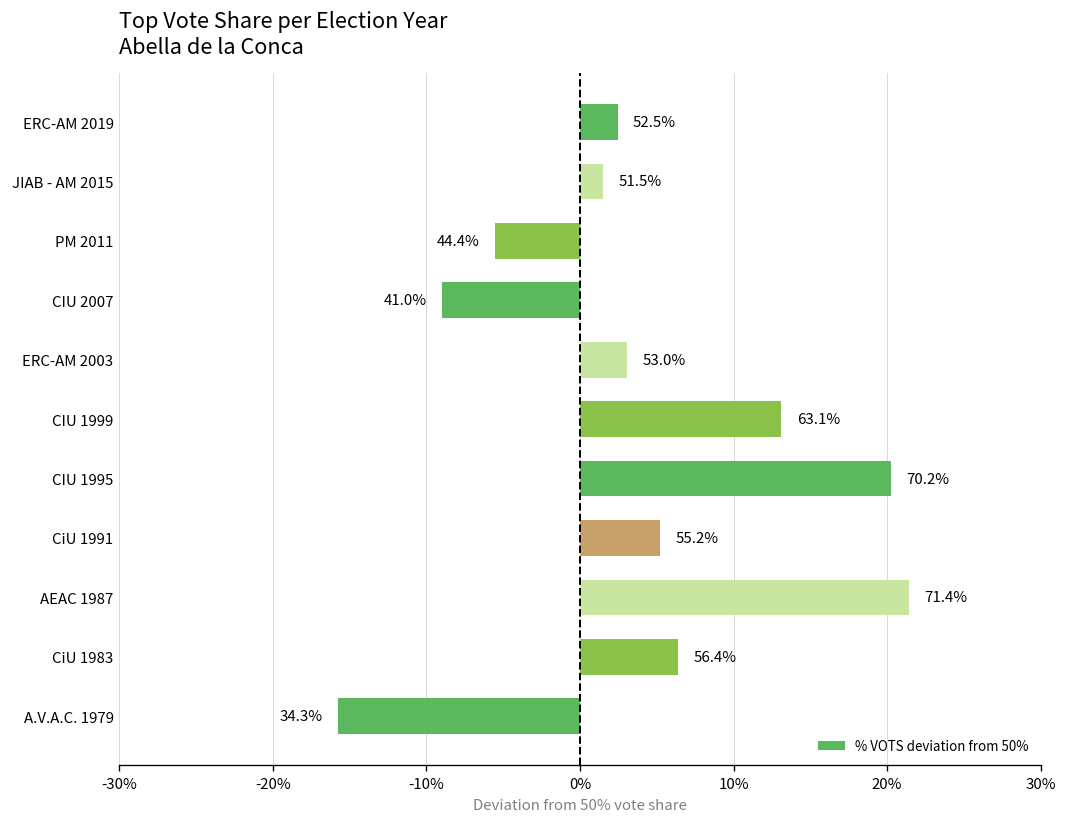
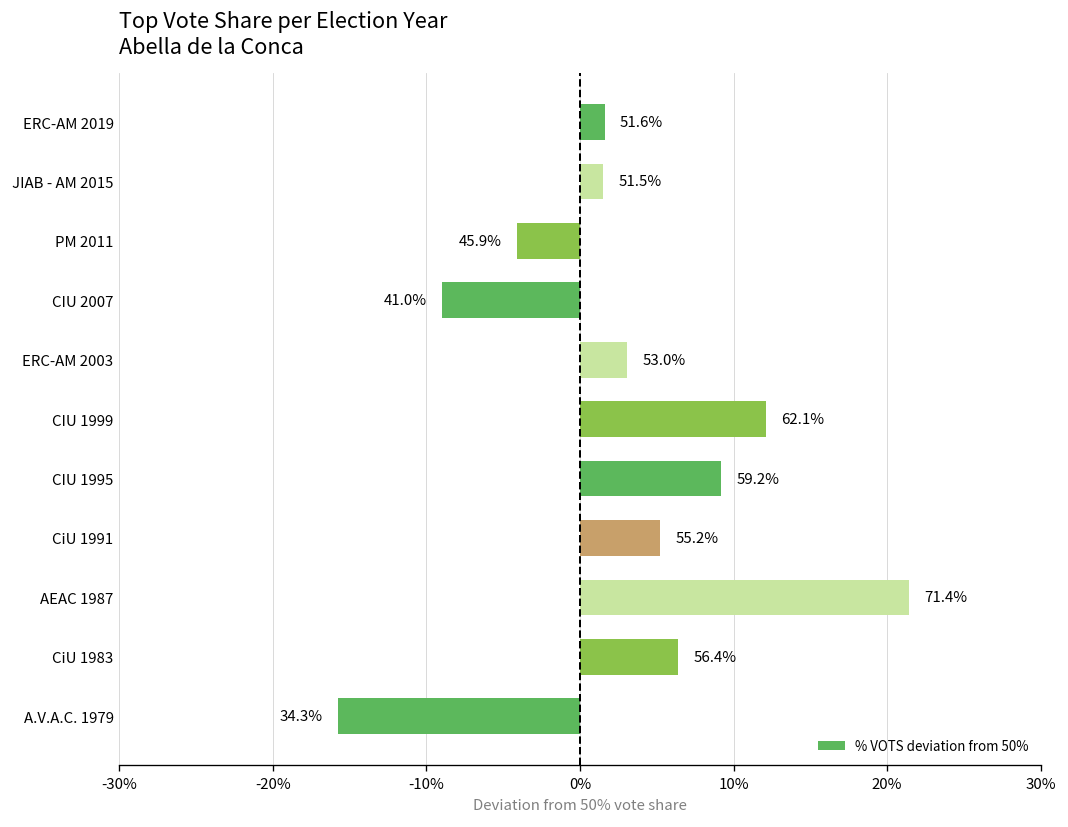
ERC-AM 2019: 52.5% -> 51.6%
PM 2011: 44.4% -> 45.9%
CIU 1999: 63.1% -> 62.1%
CIU 1995: 70.2% -> 59.2%
